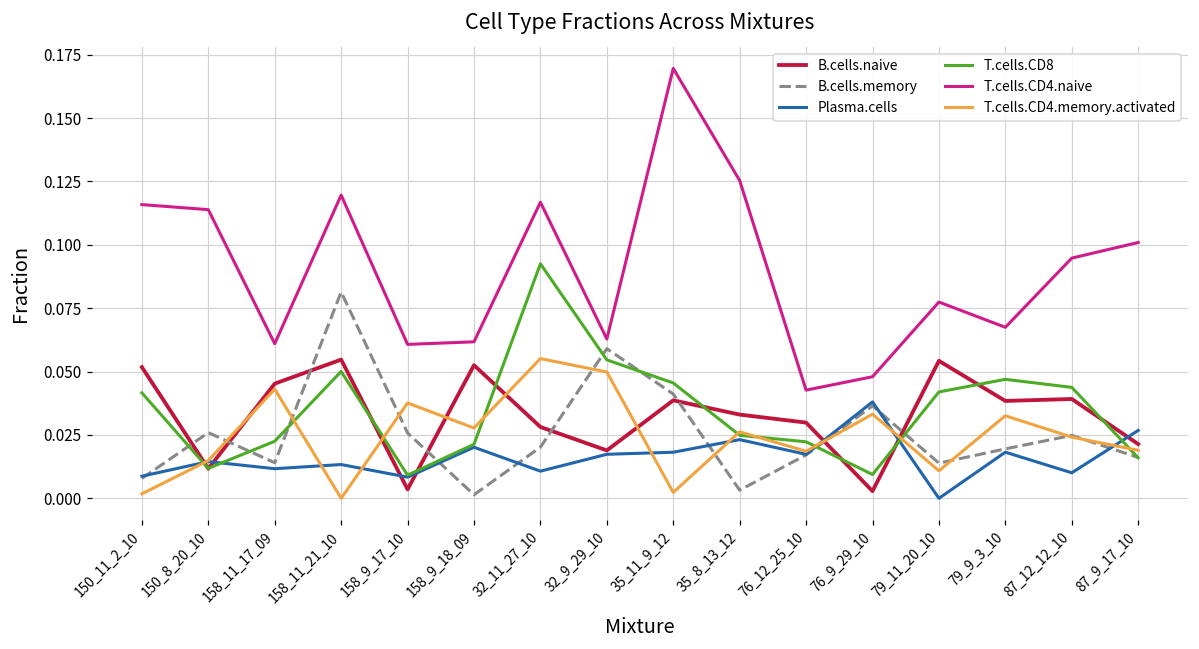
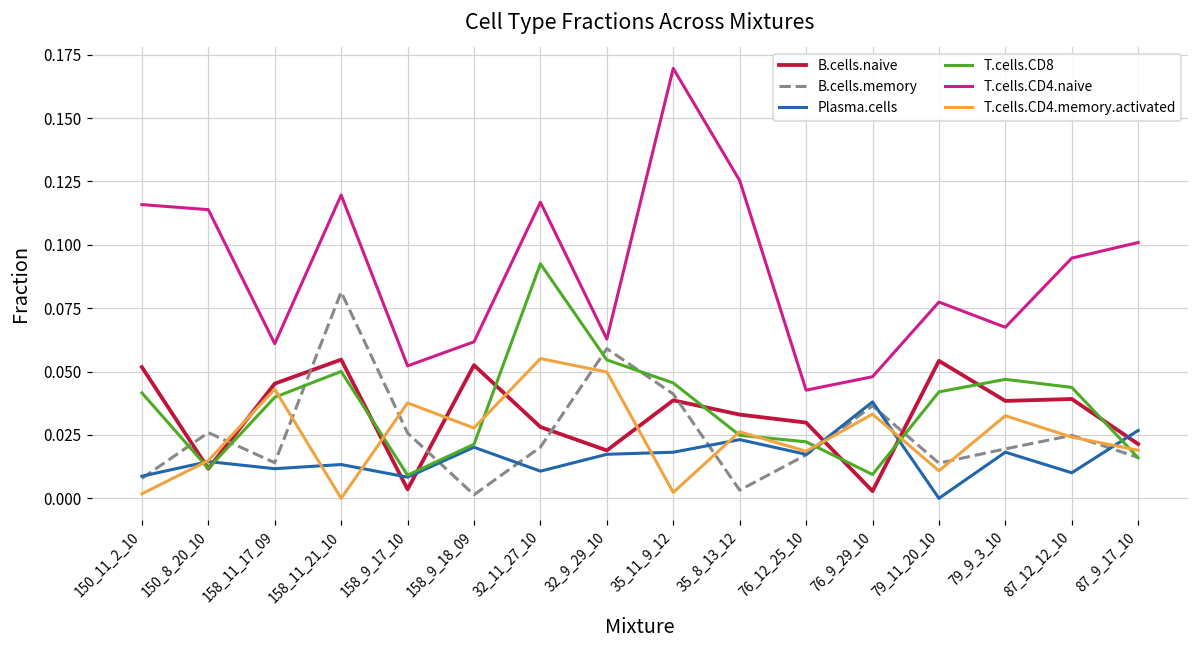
T.cells.CD8, 158_11_17_09: 0.023 -> 0.040
T.cells.CD4.naive, 158_9_17_10: 0.061 -> 0.052
